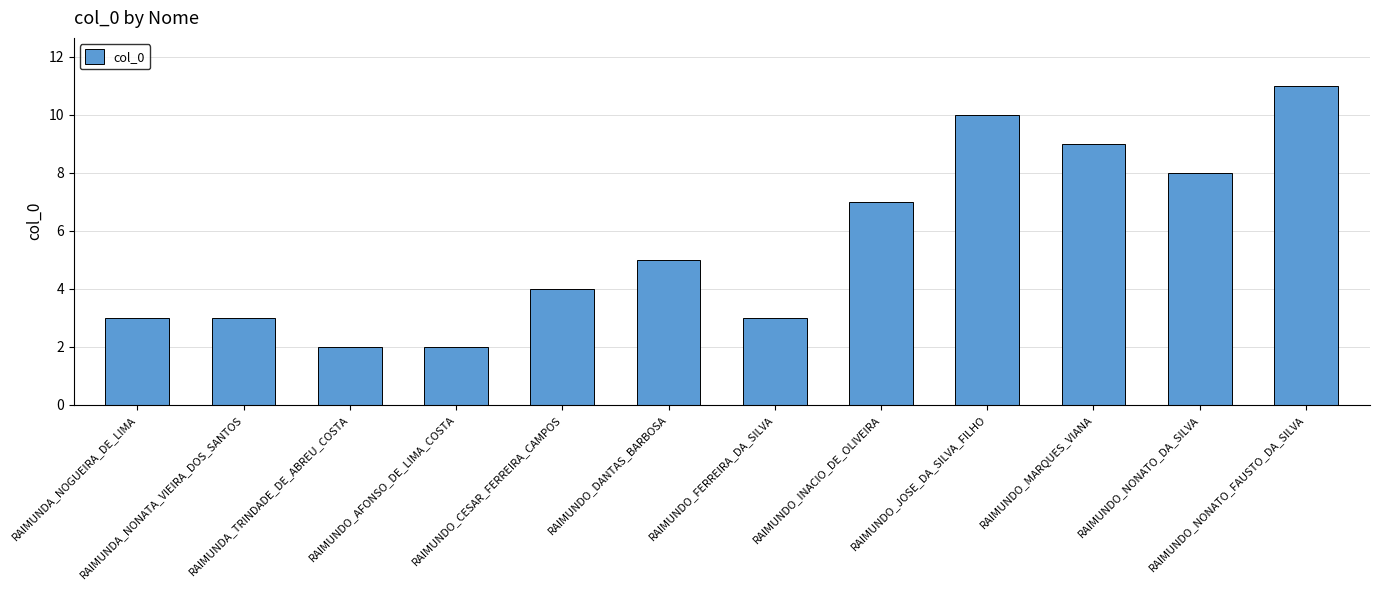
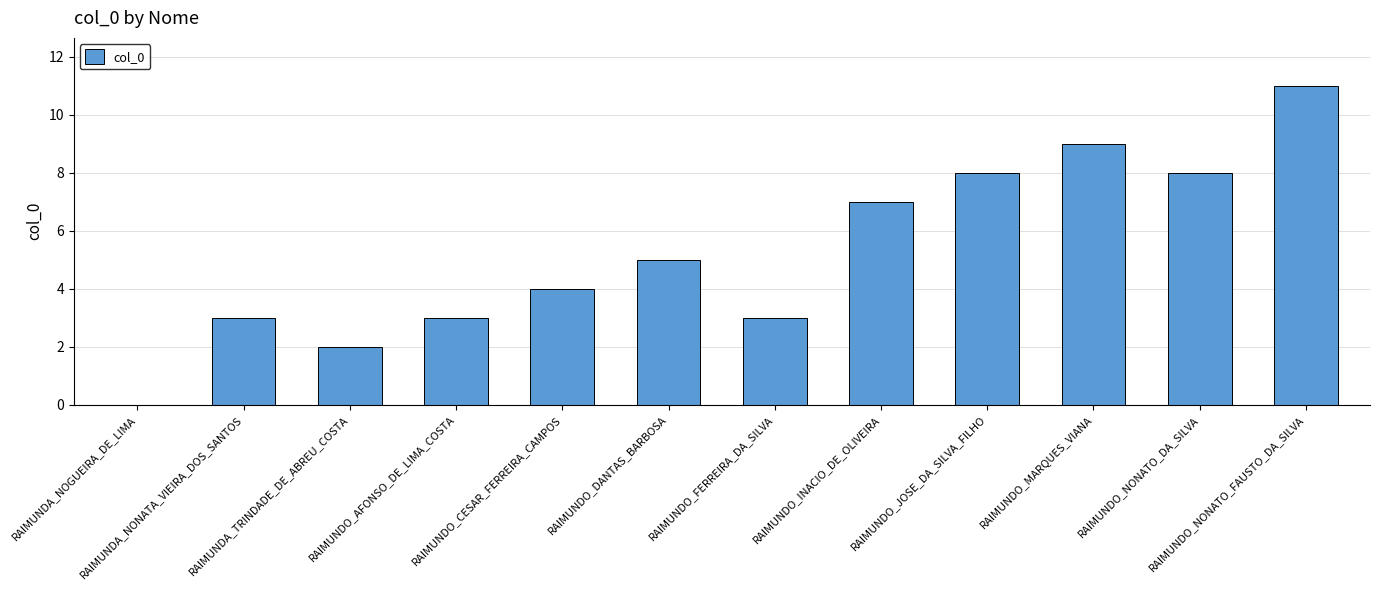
RAIMUNDA_NOGUEIRA_DE_LIMA: 3 -> 0
RAIMUNDO_AFONSO_DE_LIMA_COSTA: 2 -> 3
RAIMUNDO_JOSE_DA_SILVA_FILHO: 10 -> 8
